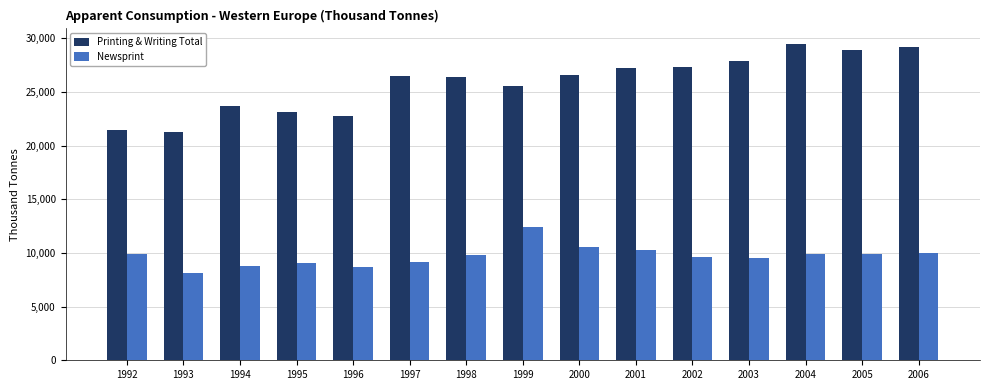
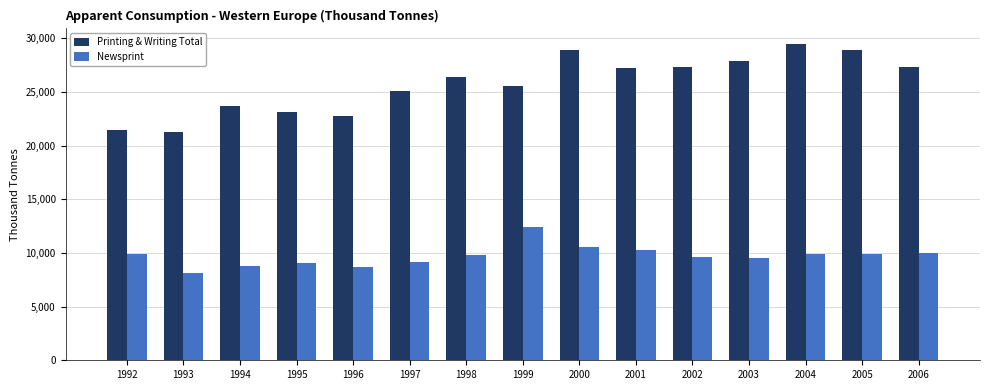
Printing & Writing Total, 1997: 26,500 -> 25,100
Printing & Writing Total, 2000: 26,500 -> 28,900
Printing & Writing Total, 2006: 29,200 -> 27,300
